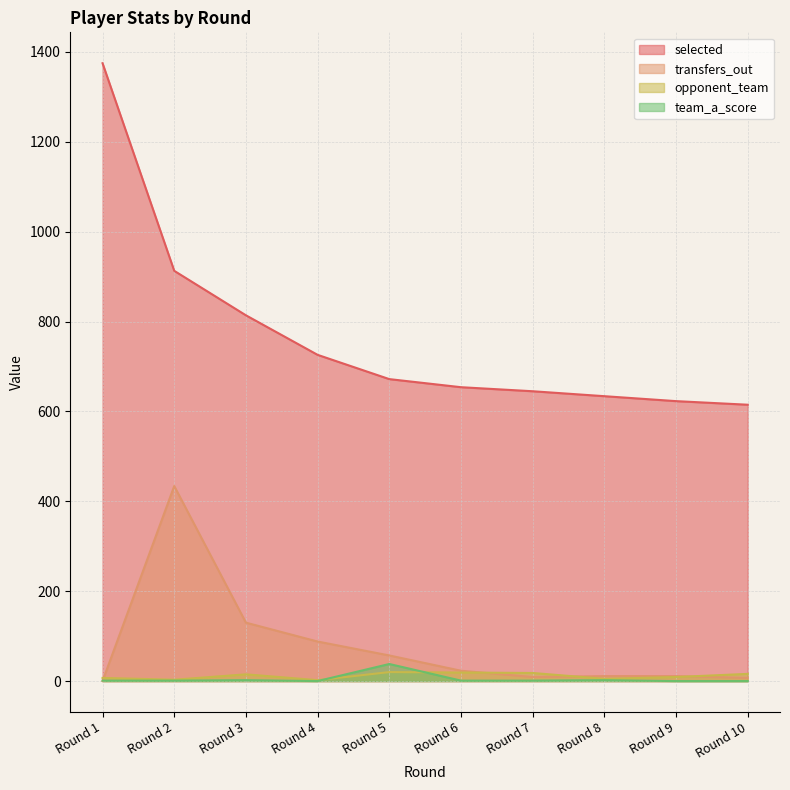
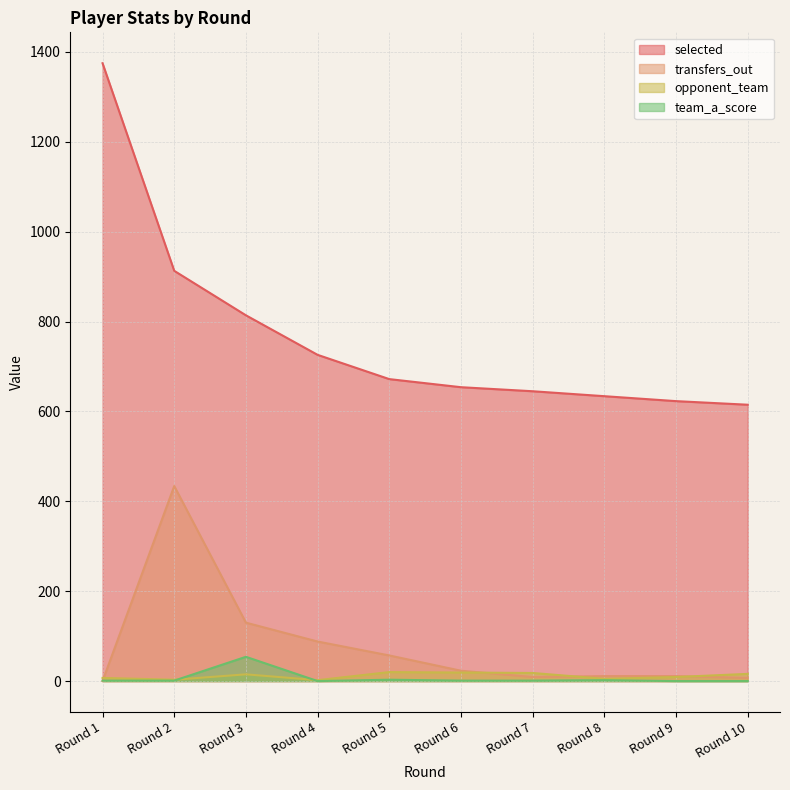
team_a_score, Round 3: 0 -> 50
team_a_score, Round 5: 40 -> 0
